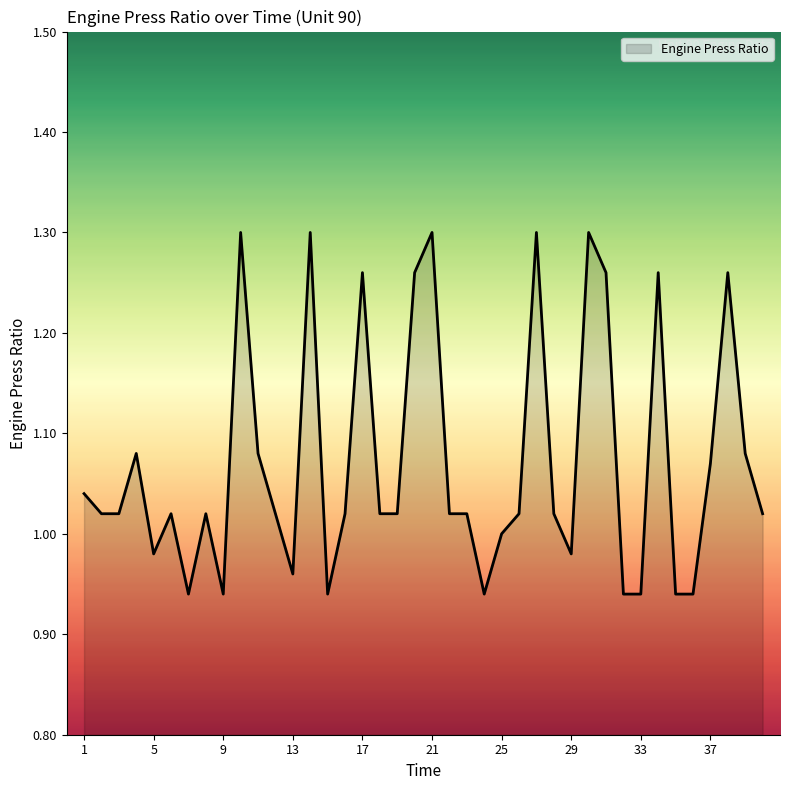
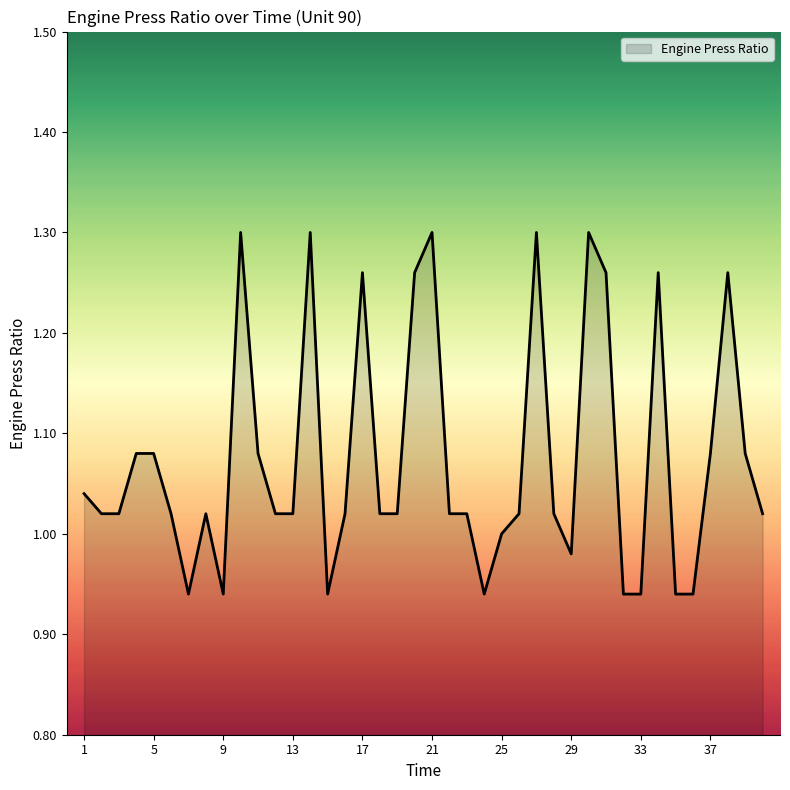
5: 0.98 -> 1.08
13: 0.96 -> 1.02
37: 1.07 -> 1.08
